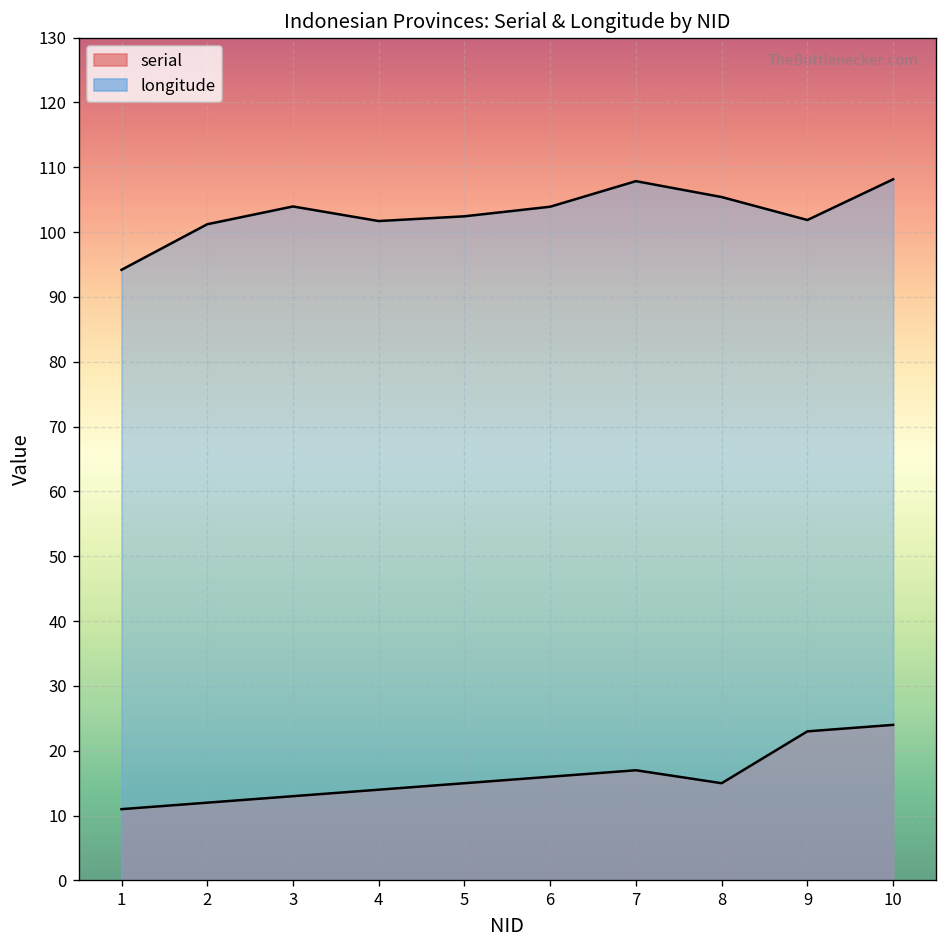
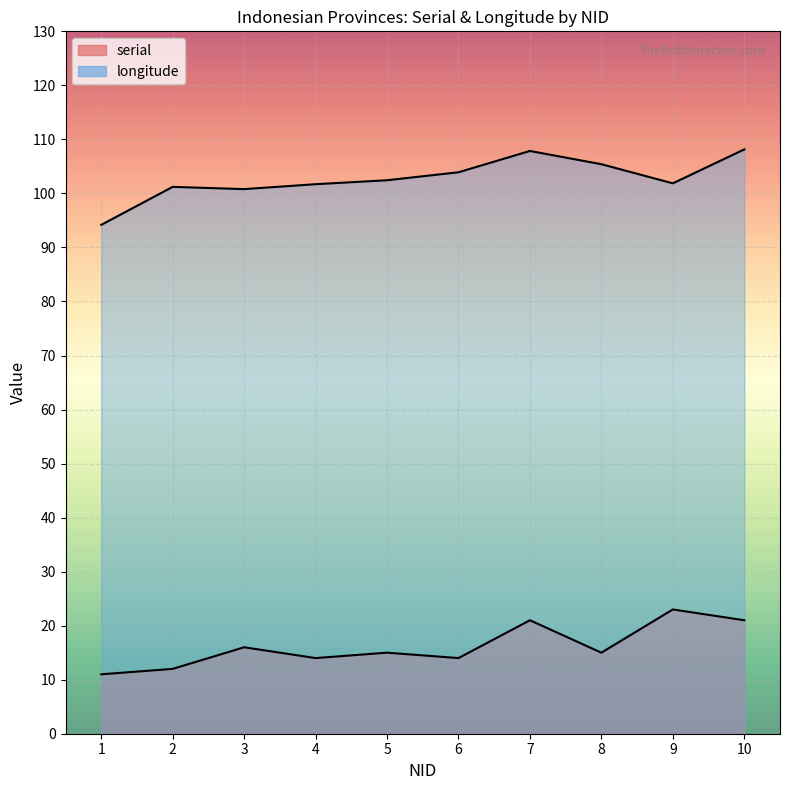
serial, 3: 13 -> 16
longitude, 3: 104 -> 101
serial, 6: 16 -> 14
serial, 7: 17 -> 21
serial, 10: 24 -> 21
